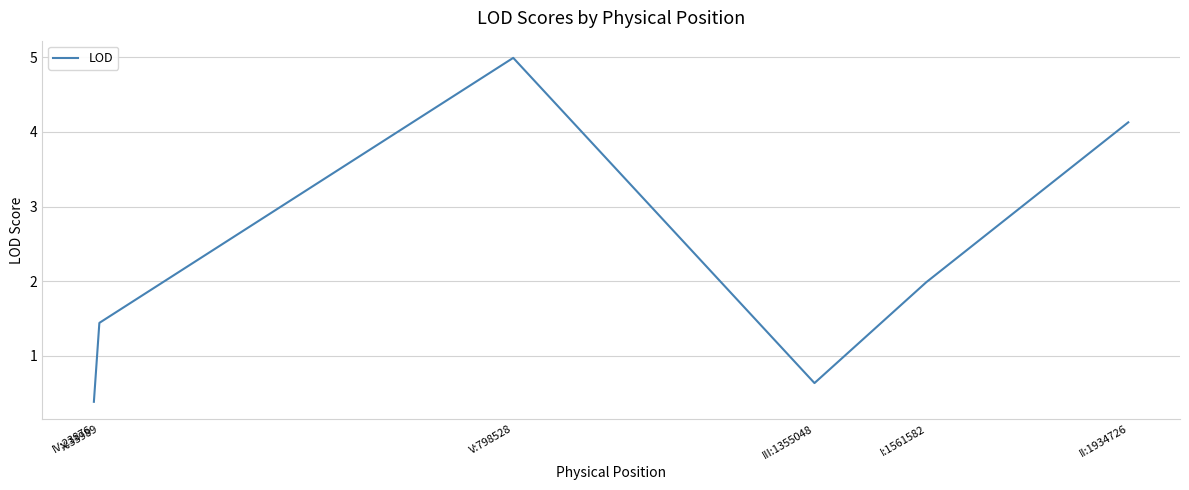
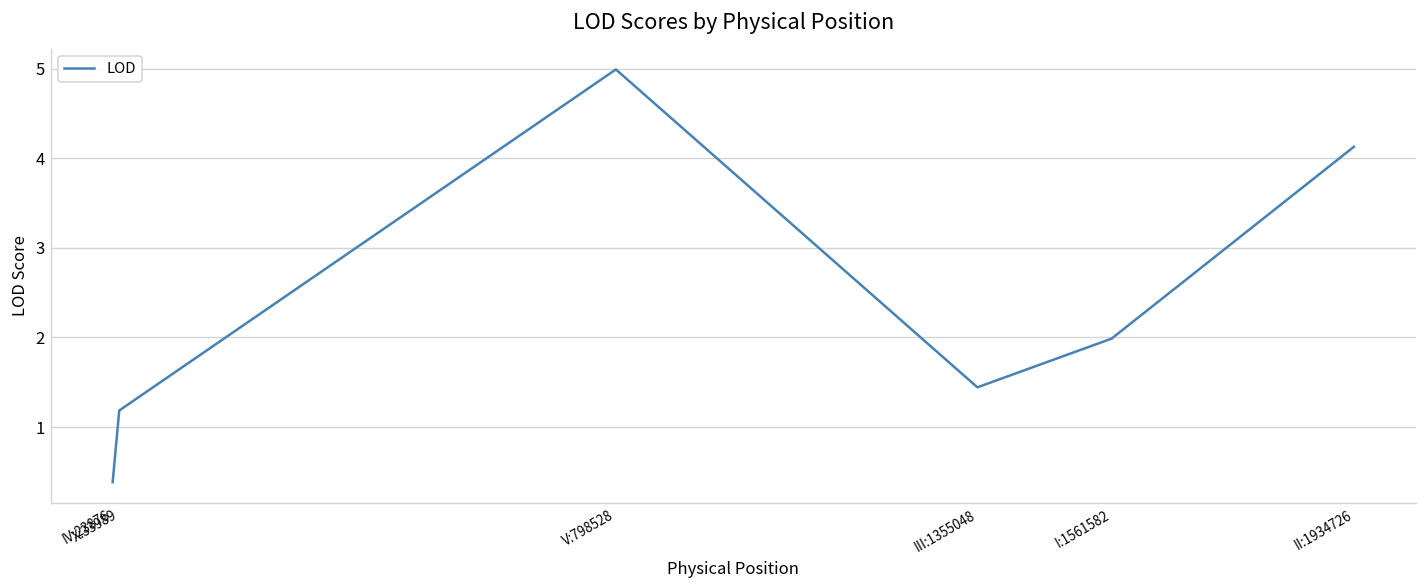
X:33989: 1.4 -> 1.2
III:1355048: 0.6 -> 1.4
